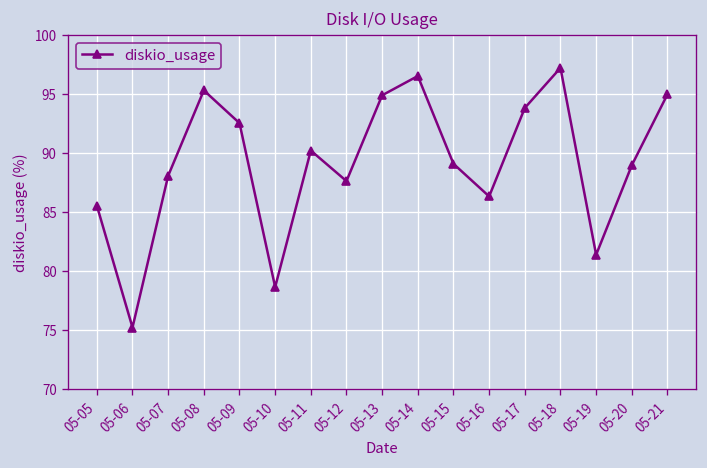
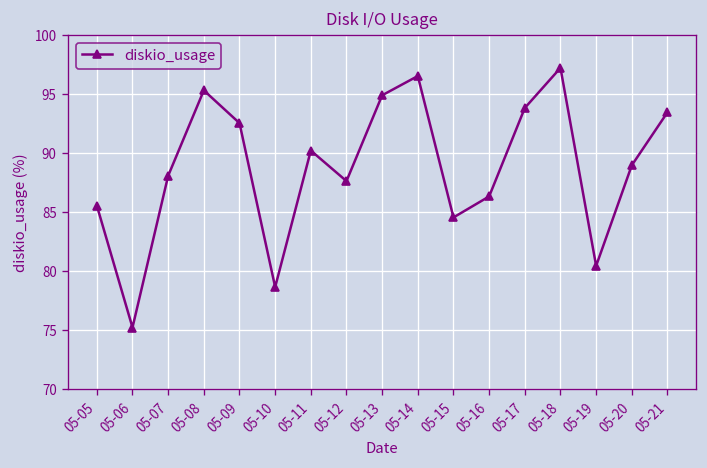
05-15: 89 -> 85
05-19: 81 -> 80
05-21: 95 -> 93
